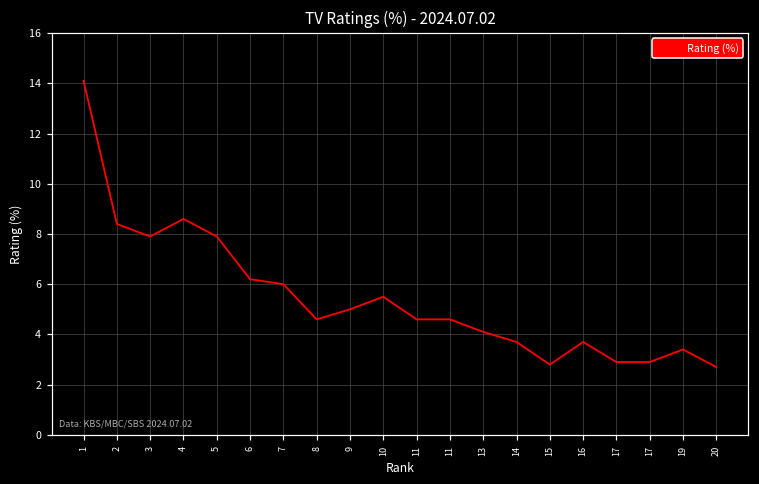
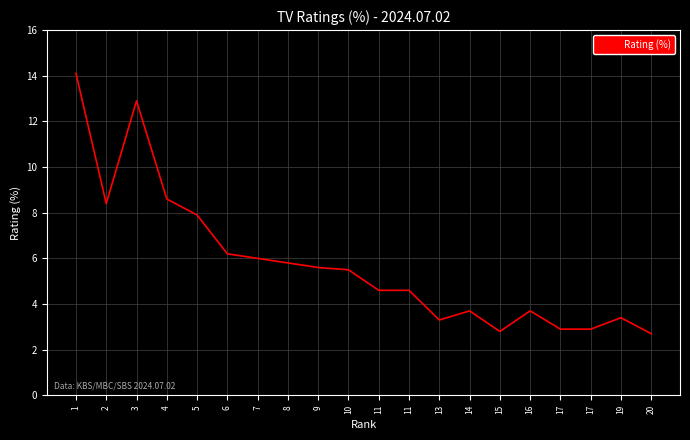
3: 7.9 -> 12.9
8: 4.6 -> 5.8
9: 5.0 -> 5.6
13: 4.1 -> 3.3
